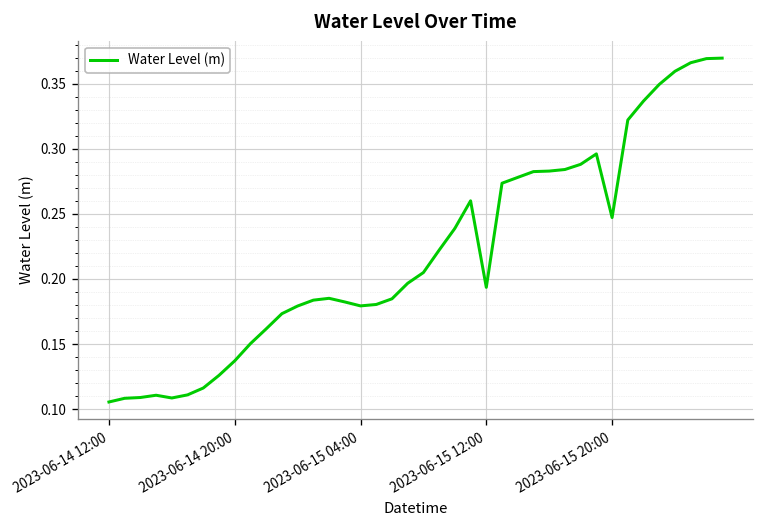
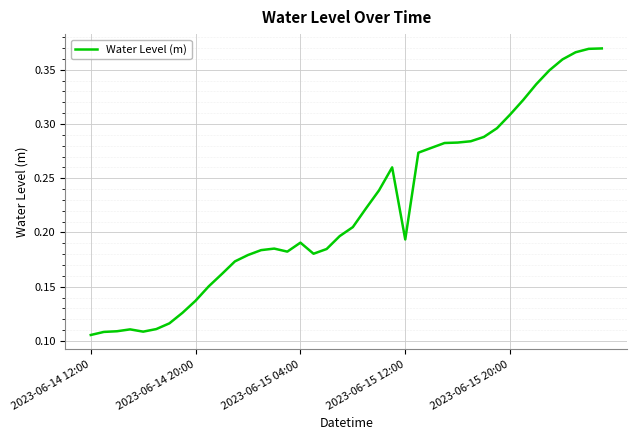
2023-06-15 04:00: 0.179 -> 0.191
2023-06-15 20:00: 0.247 -> 0.309
